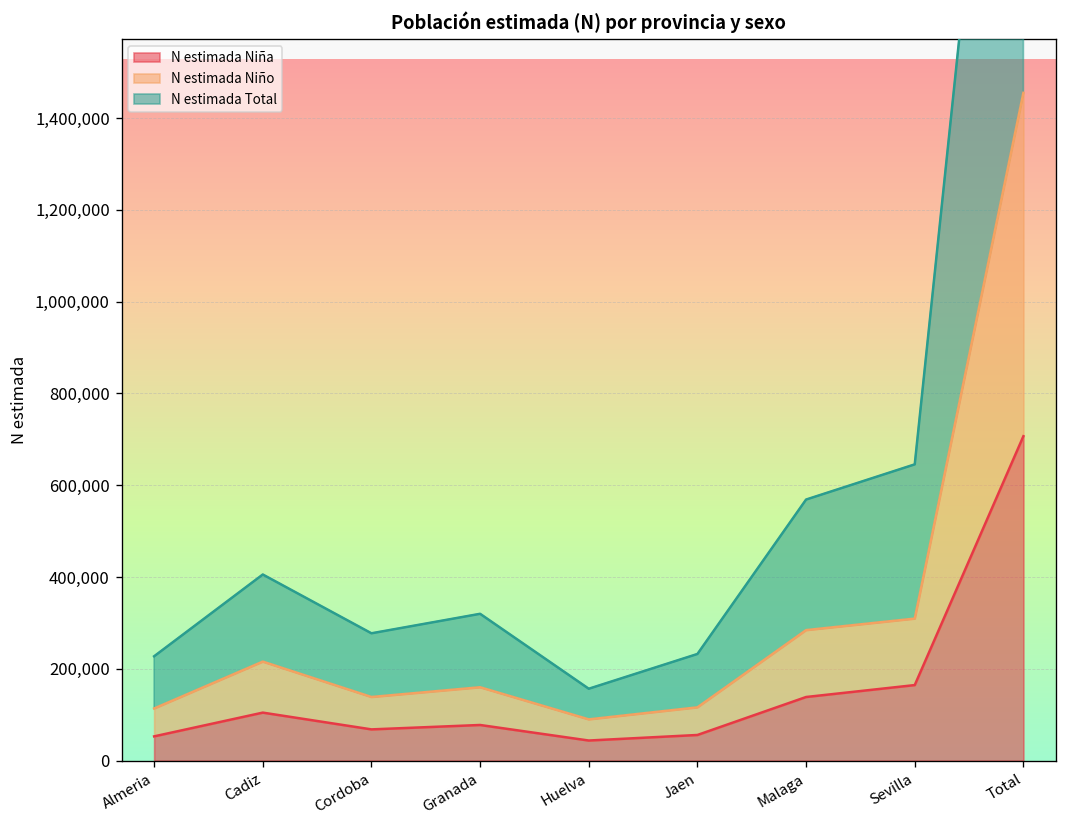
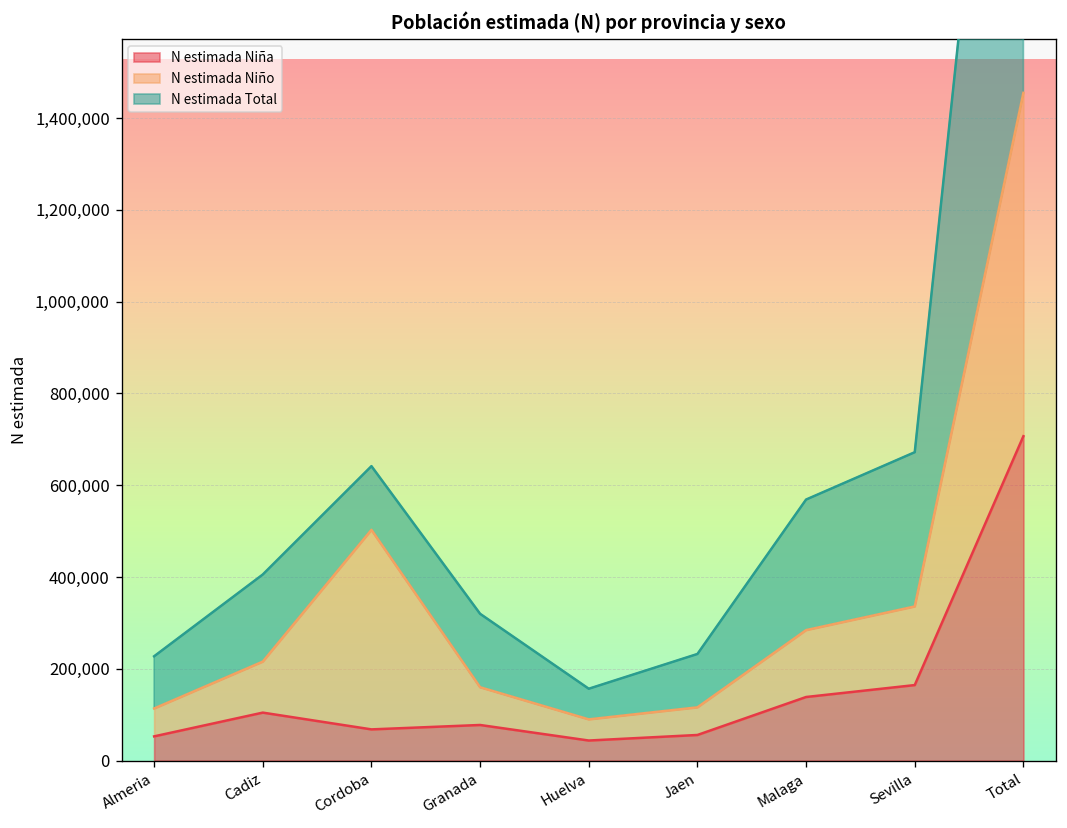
N estimada Niño, Cordoba: 70,000 -> 430,000
N estimada Niño, Sevilla: 140,000 -> 170,000
